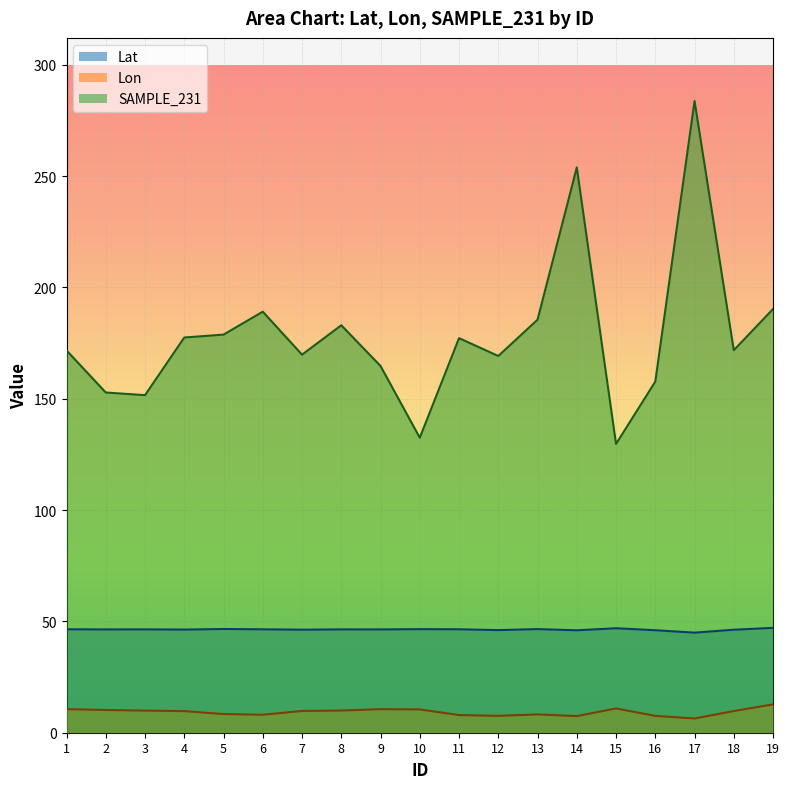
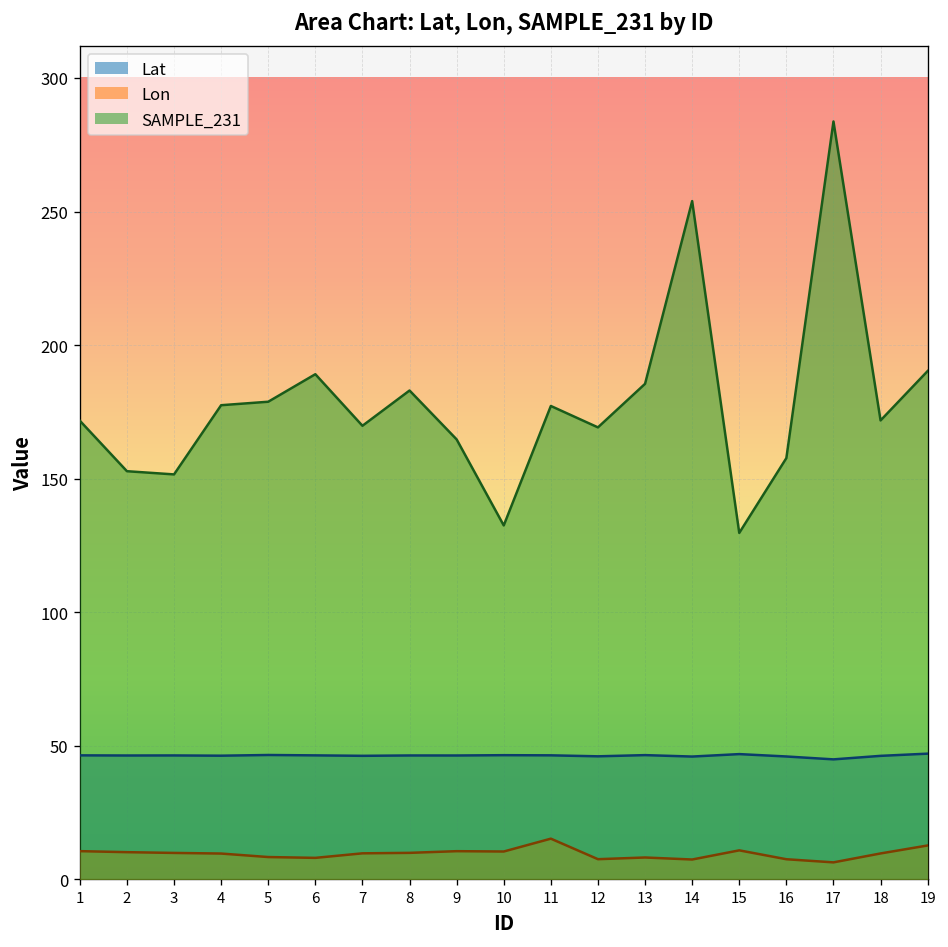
Lon, 11: 8 -> 15
